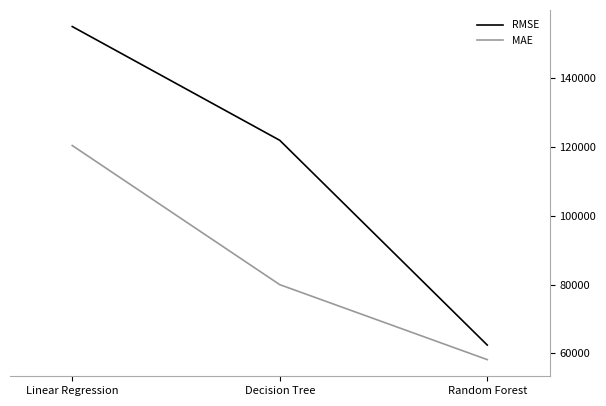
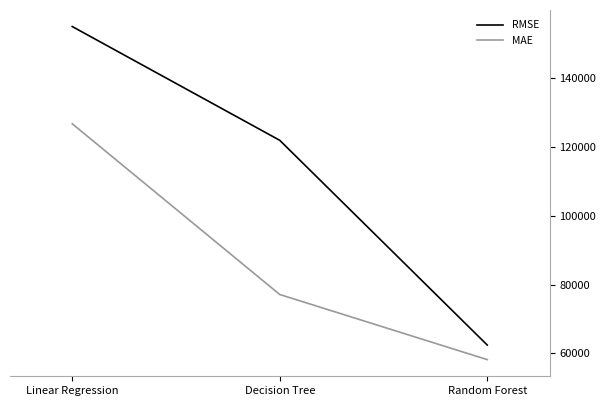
MAE, Linear Regression: 120000 -> 127000
MAE, Decision Tree: 80000 -> 77000
